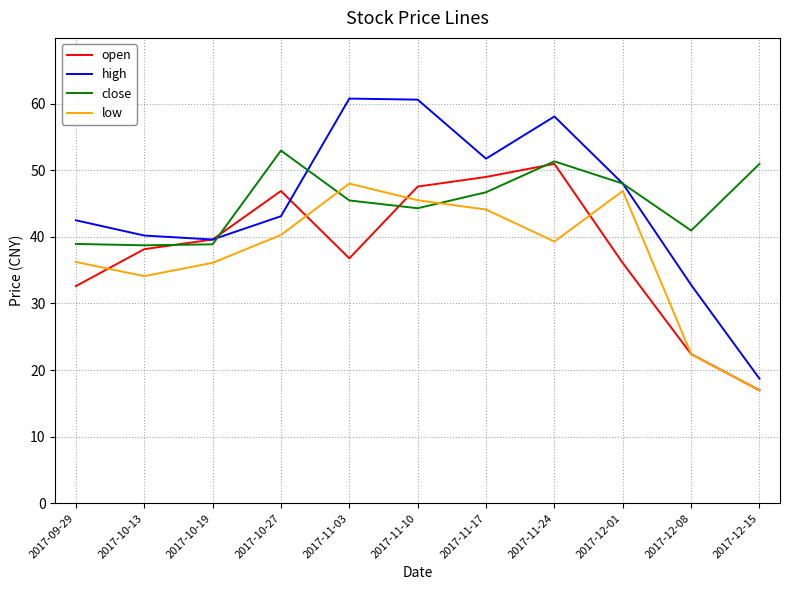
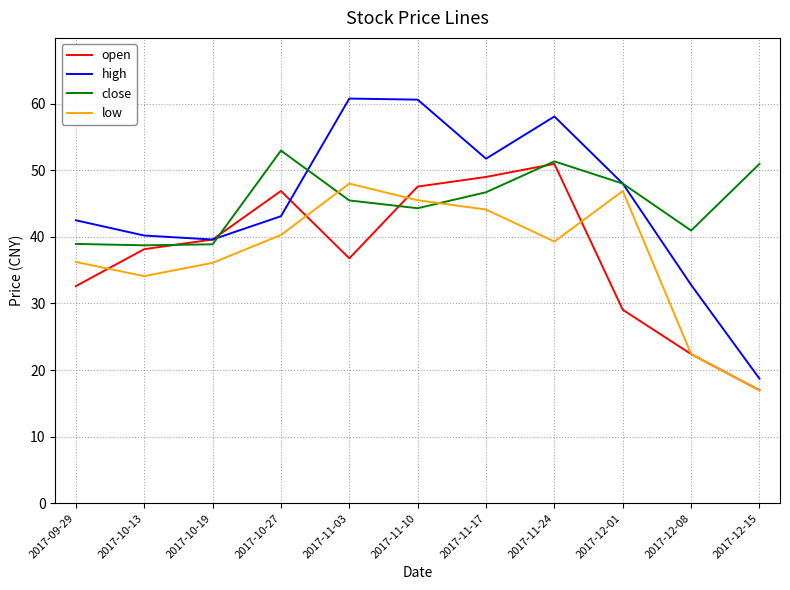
open, 2017-12-01: 36 -> 29
